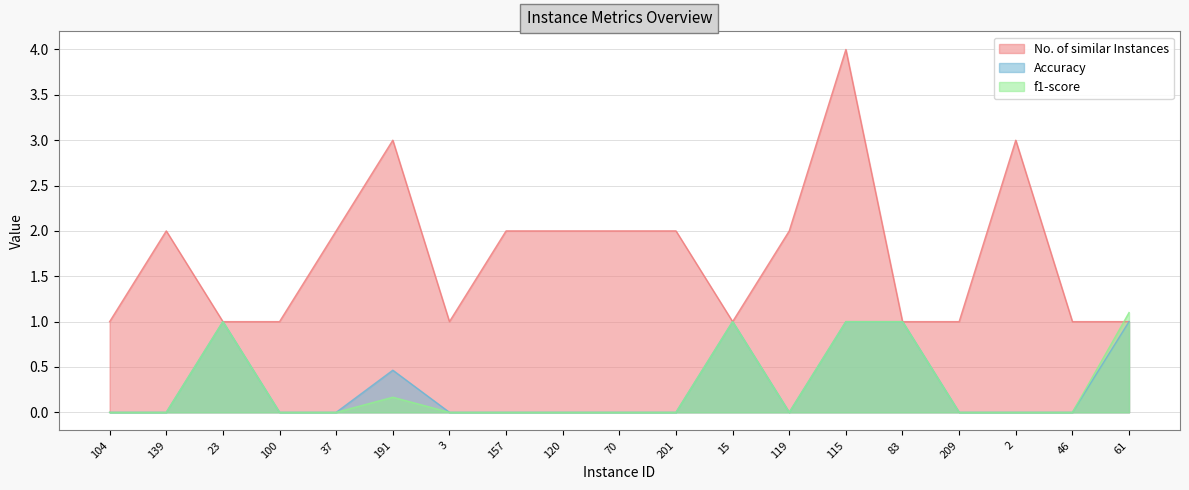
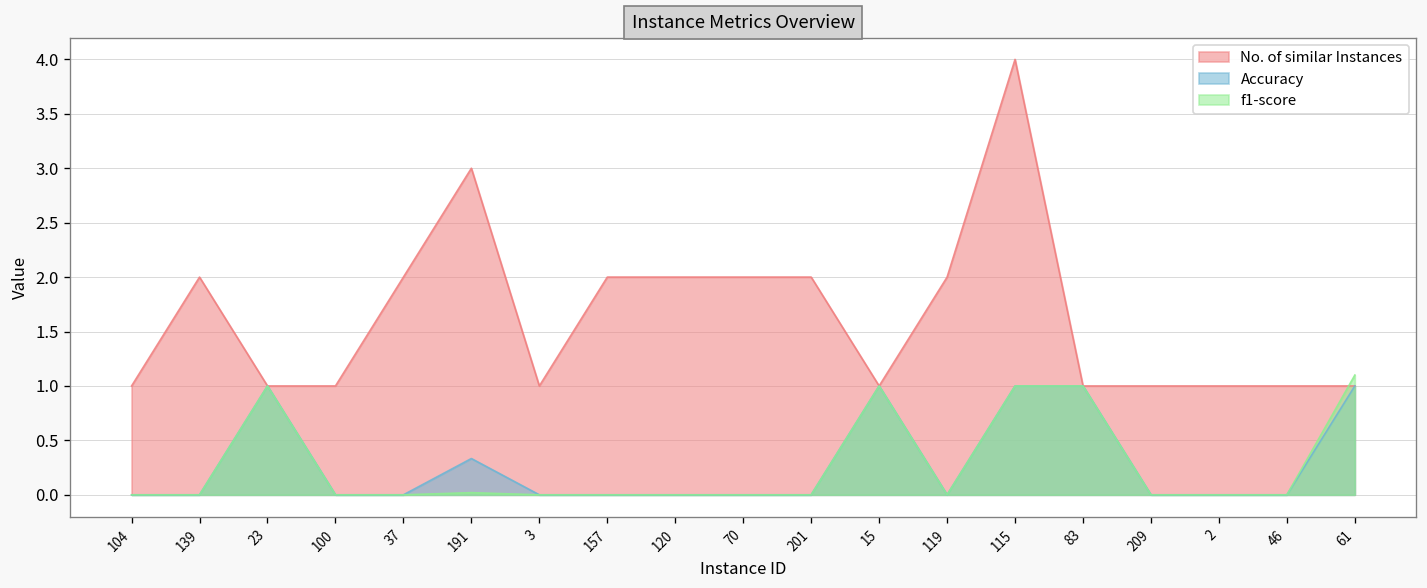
Accuracy, 191: 0.5 -> 0.3
f1-score, 191: 0.2 -> 0.0
No. of similar Instances, 2: 3 -> 1
